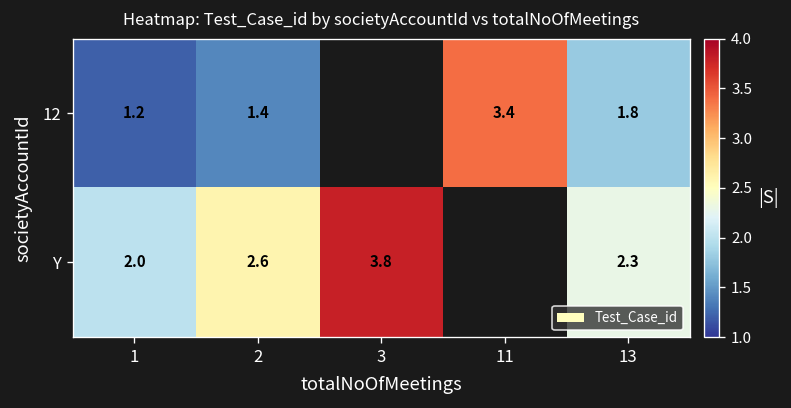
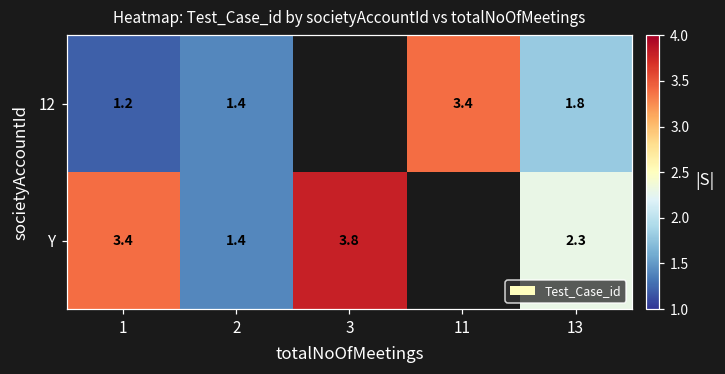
Y, 1: 2.0 -> 3.4
Y, 2: 2.6 -> 1.4
